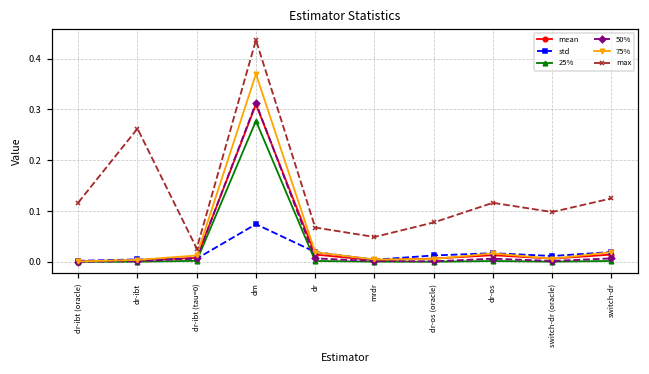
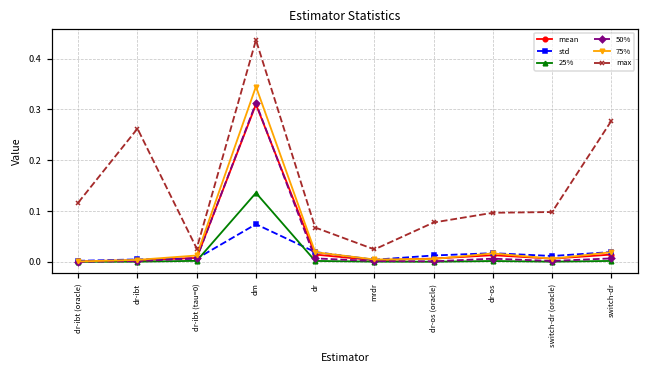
25%, dm: 0.28 -> 0.14
75%, dm: 0.37 -> 0.34
max, mrdr: 0.05 -> 0.02
max, dr-os: 0.12 -> 0.10
max, switch-dr: 0.12 -> 0.28
